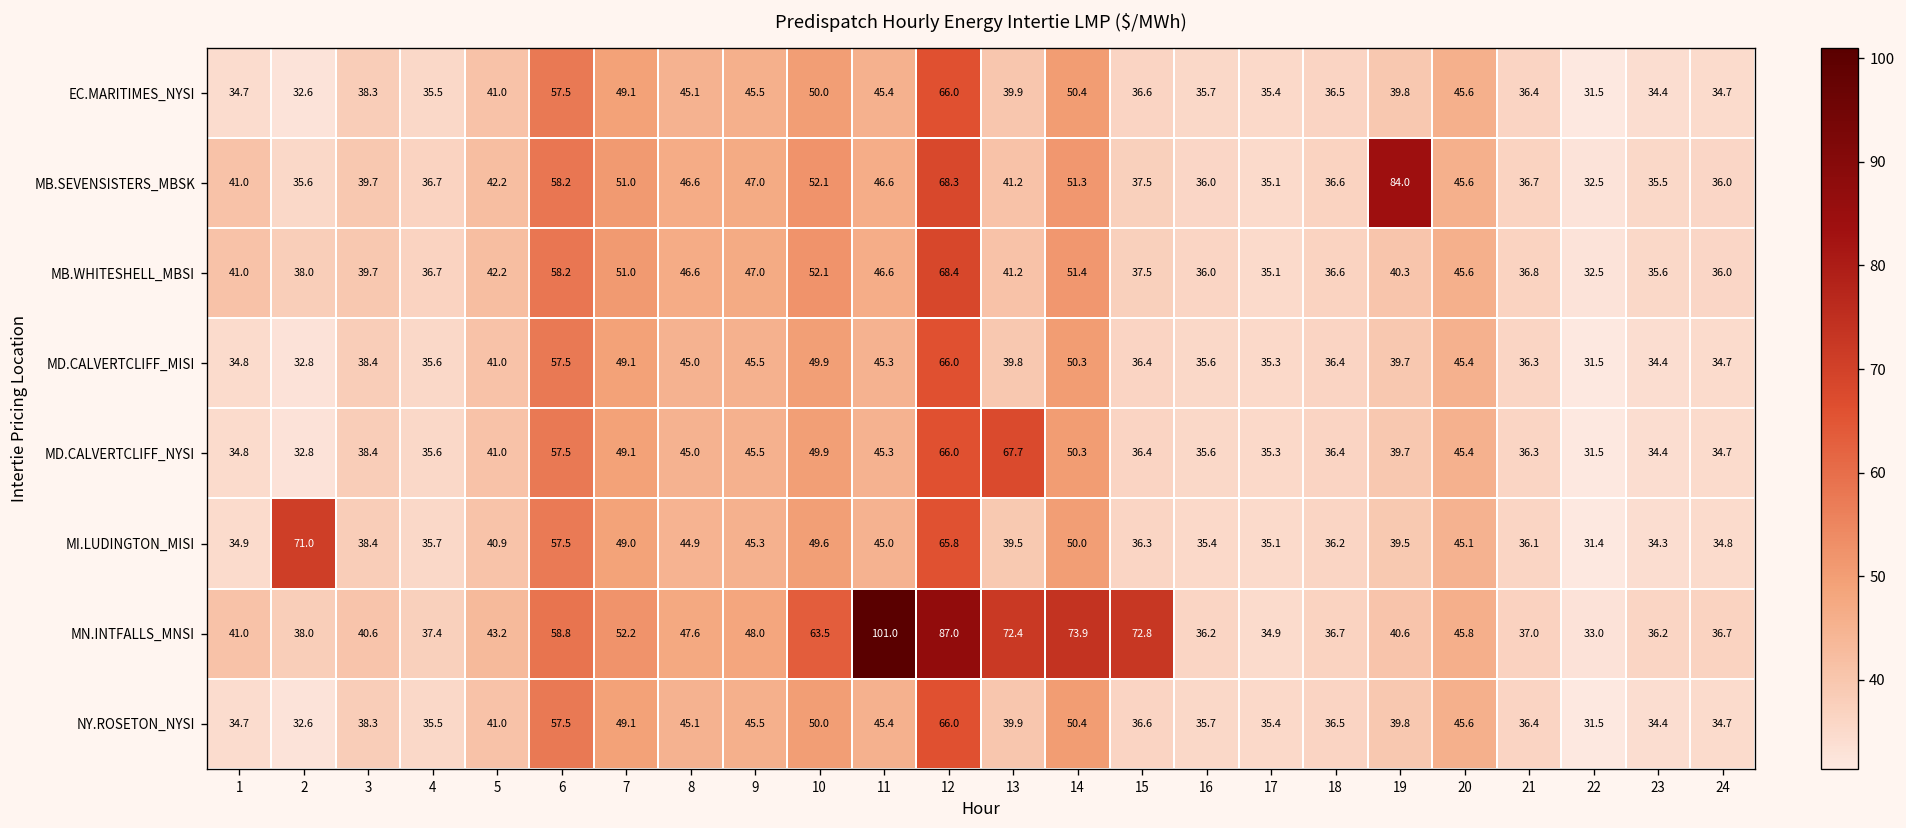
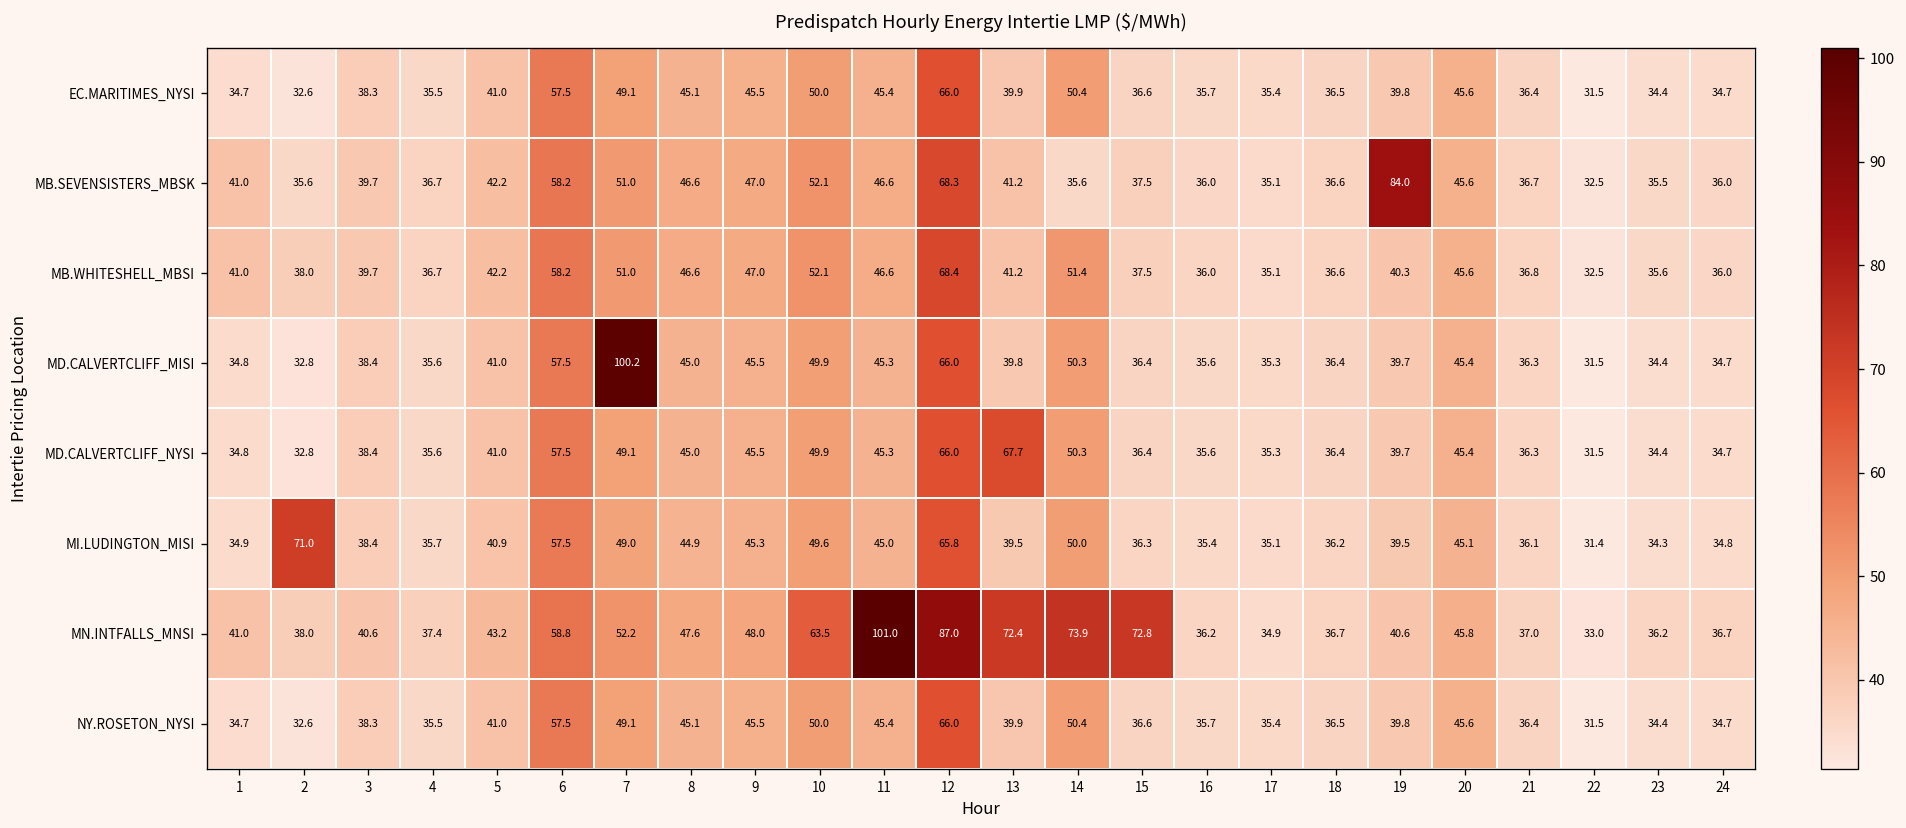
MB.SEVENSISTERS_MBSK, 14: 51.3 -> 35.6
MD.CALVERTCLIFF_MISI, 7: 49.1 -> 100.2
